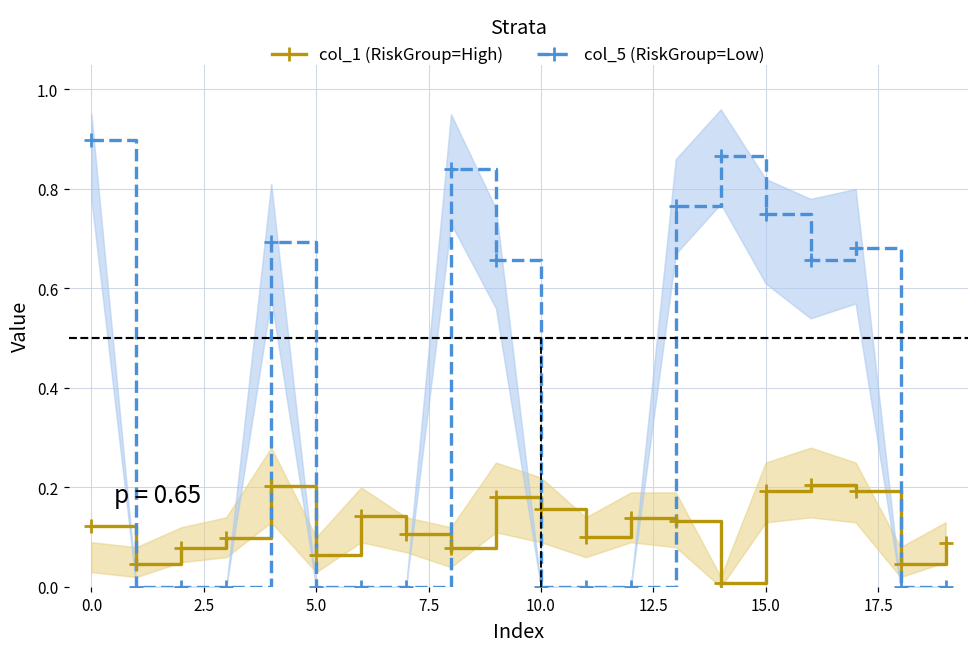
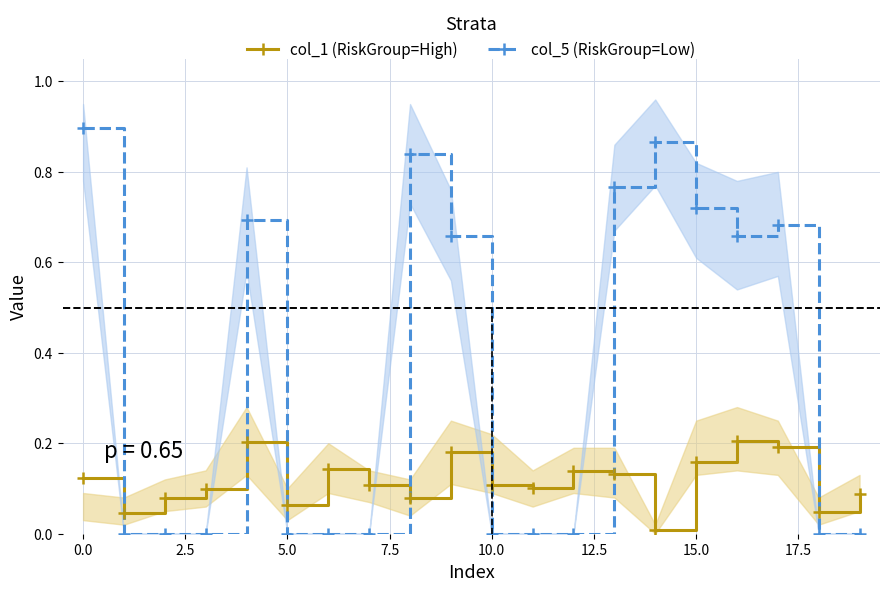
col_1 (RiskGroup=High), 10.0: 0.16 -> 0.11
col_1 (RiskGroup=High), 15.0: 0.19 -> 0.16
col_5 (RiskGroup=Low), 15.0: 0.75 -> 0.72
